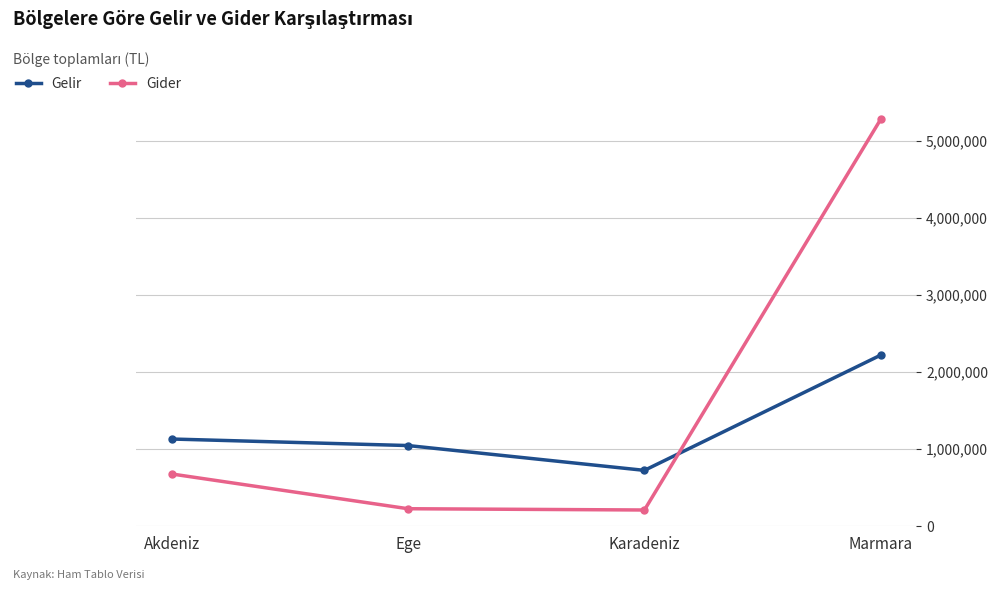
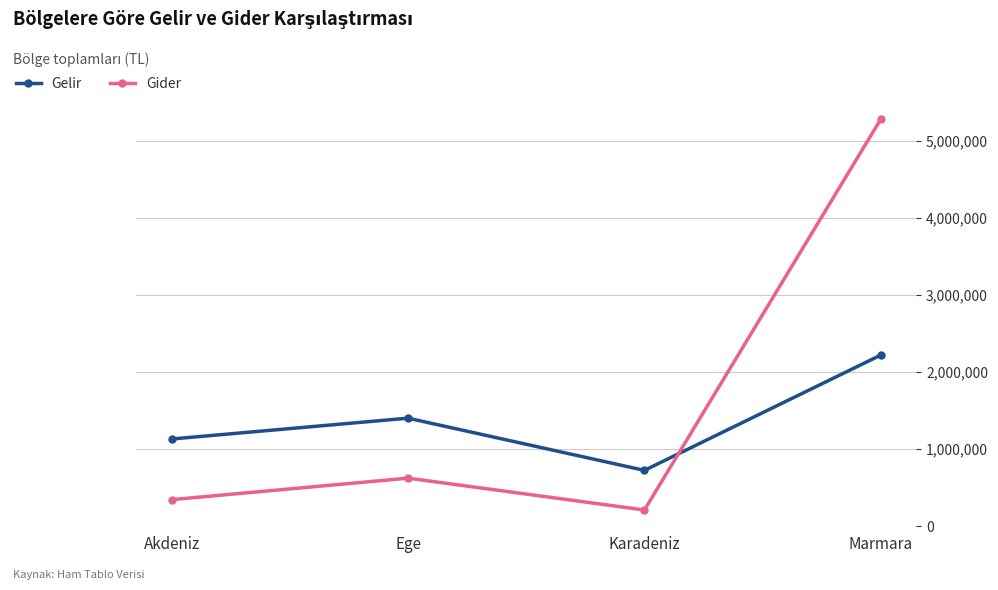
Gider, Akdeniz: 700,000 -> 300,000
Gelir, Ege: 1,000,000 -> 1,400,000
Gider, Ege: 200,000 -> 600,000
